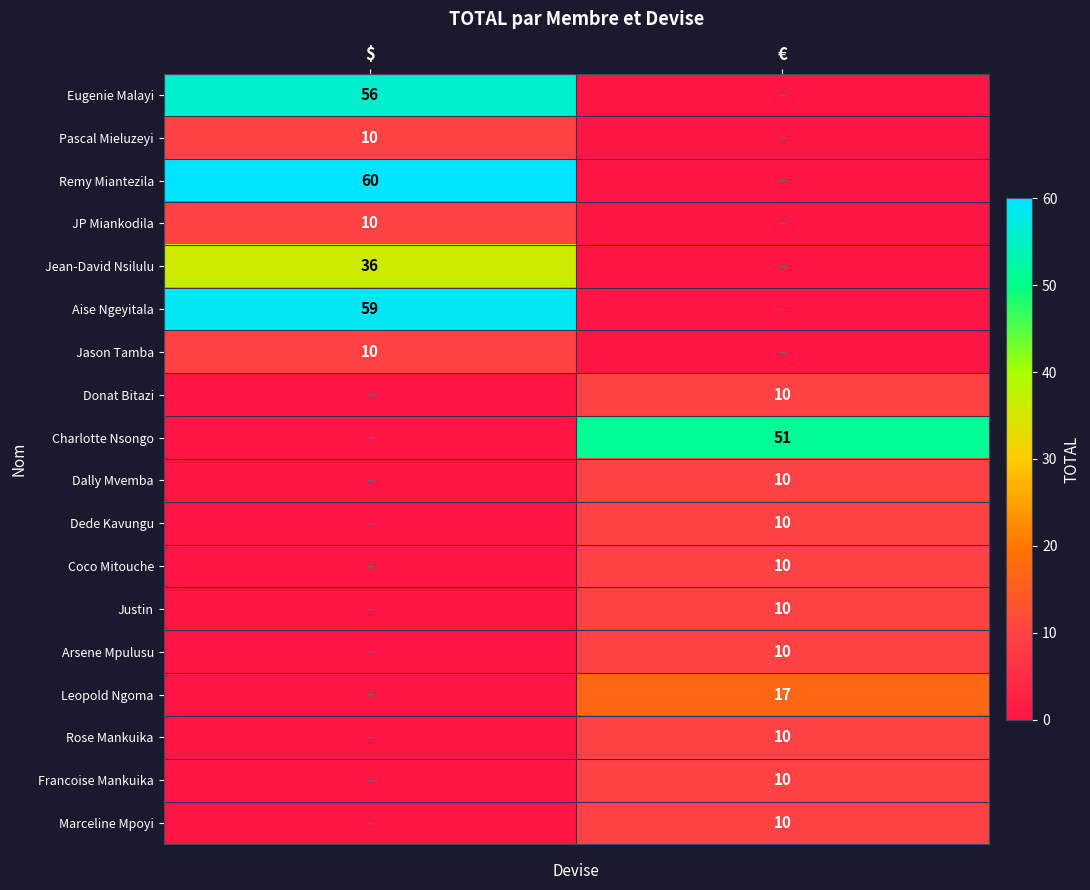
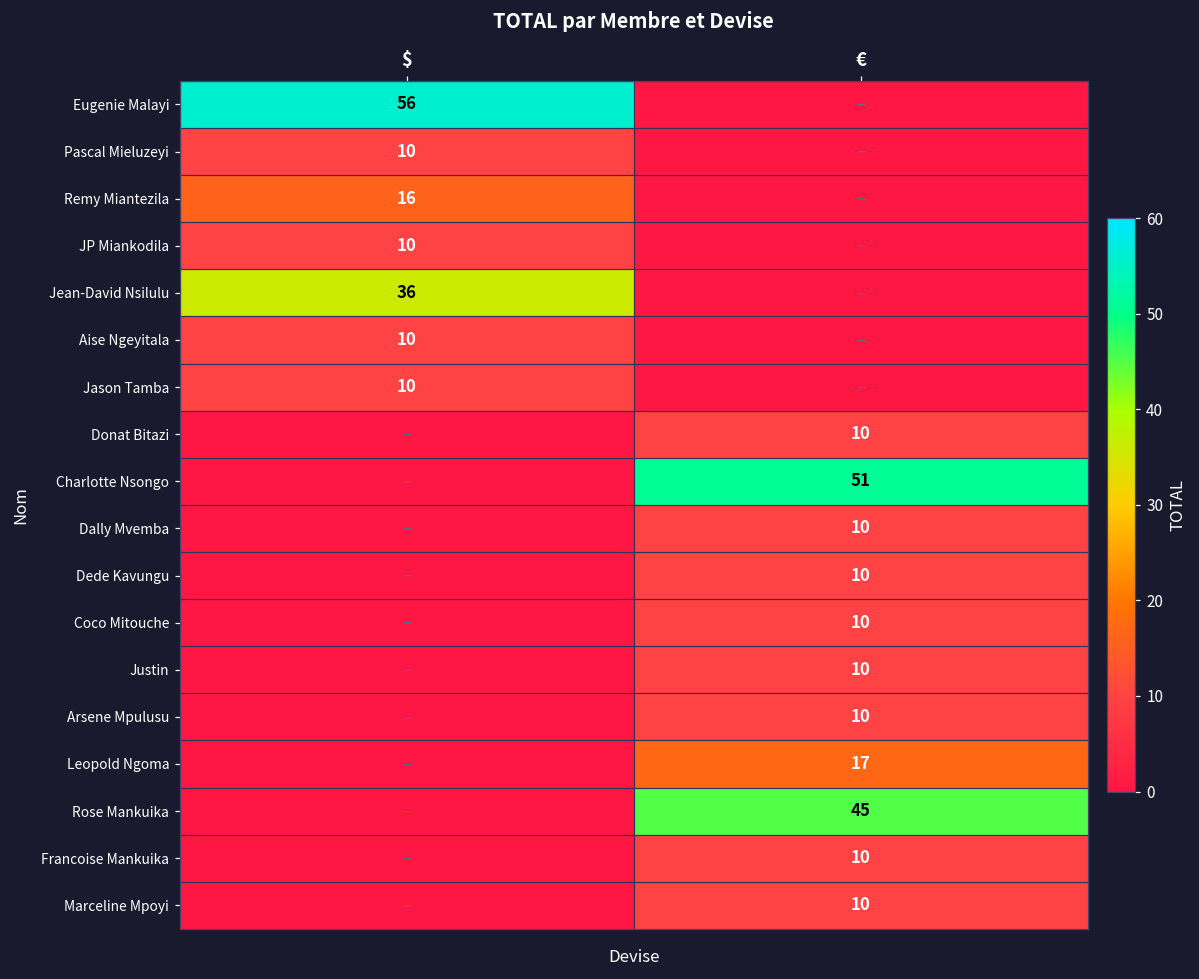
Remy Miantezila, $: 60 -> 16
Aise Ngeyitala, $: 59 -> 10
Rose Mankuika, €: 10 -> 45
